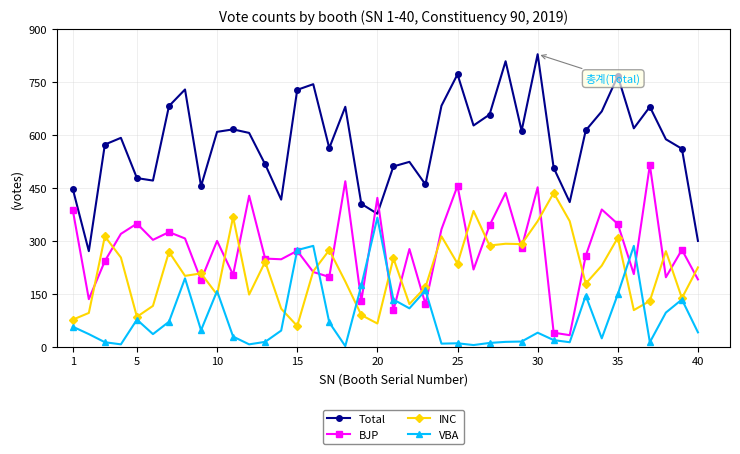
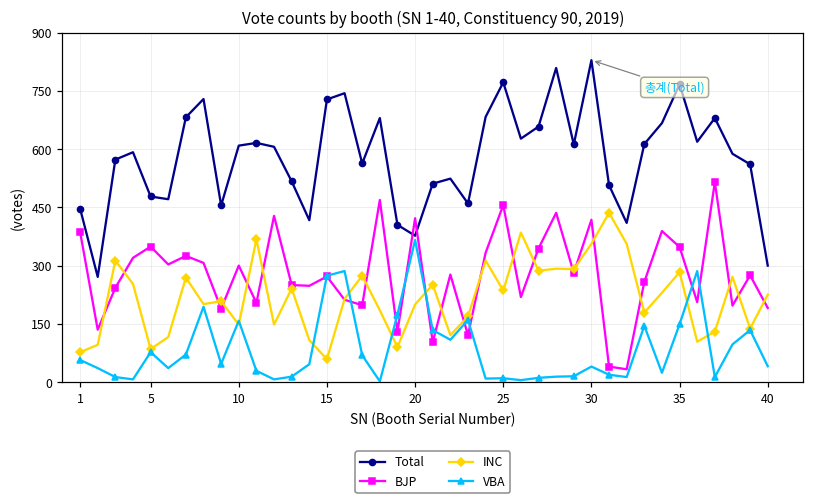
INC, 20: 70 -> 200
BJP, 30: 450 -> 420
INC, 35: 310 -> 280
